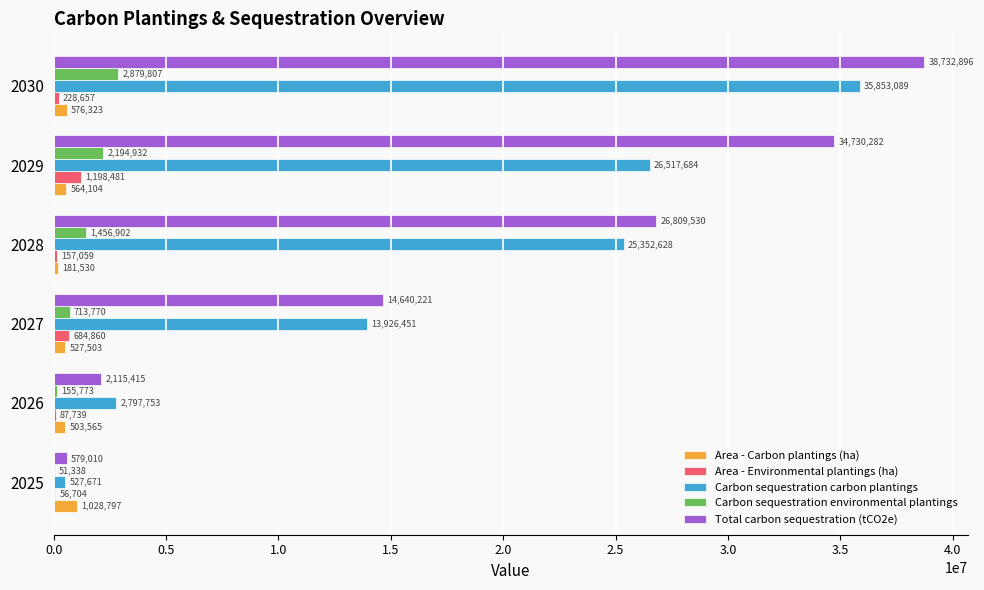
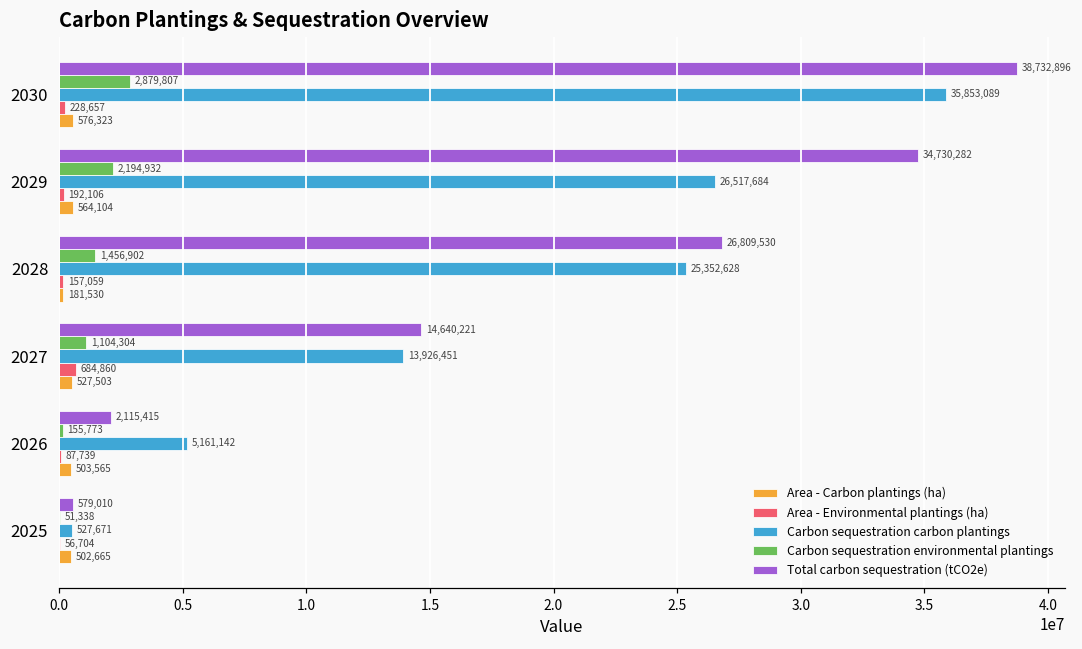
Area - Environmental plantings (ha), 2029: 1,198,481 -> 192,106
Carbon sequestration environmental plantings, 2027: 713,770 -> 1,104,304
Carbon sequestration carbon plantings, 2026: 2,797,753 -> 5,161,142
Area - Carbon plantings (ha), 2025: 1,028,797 -> 502,665
